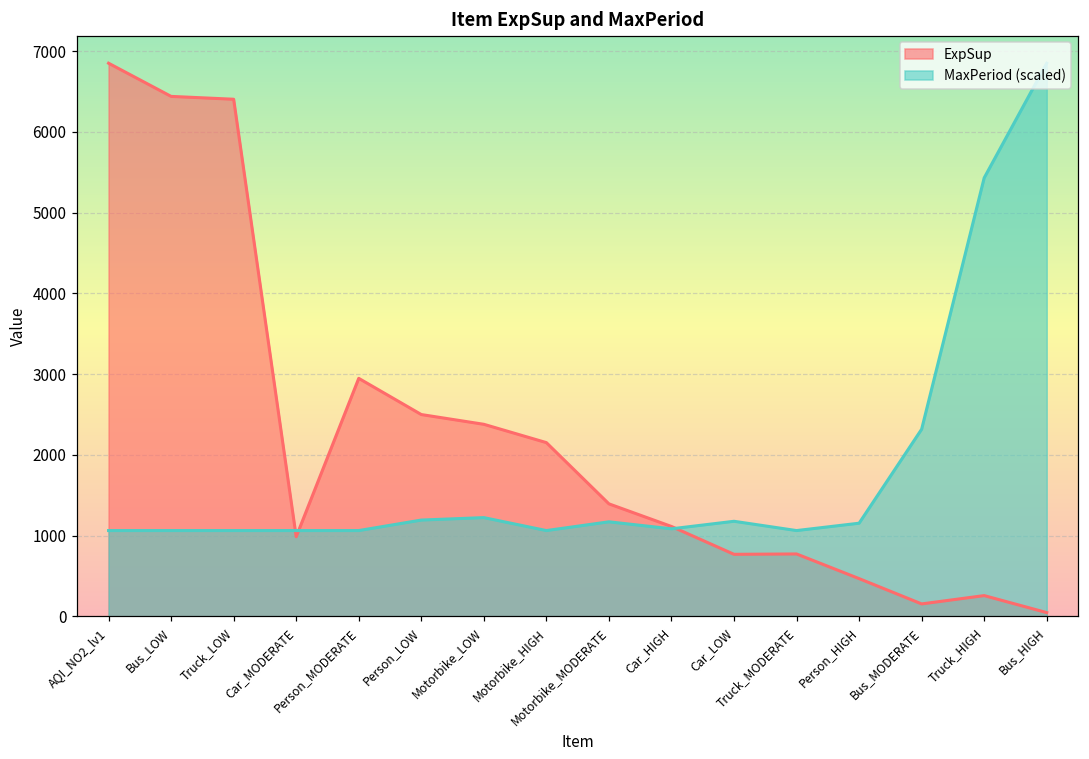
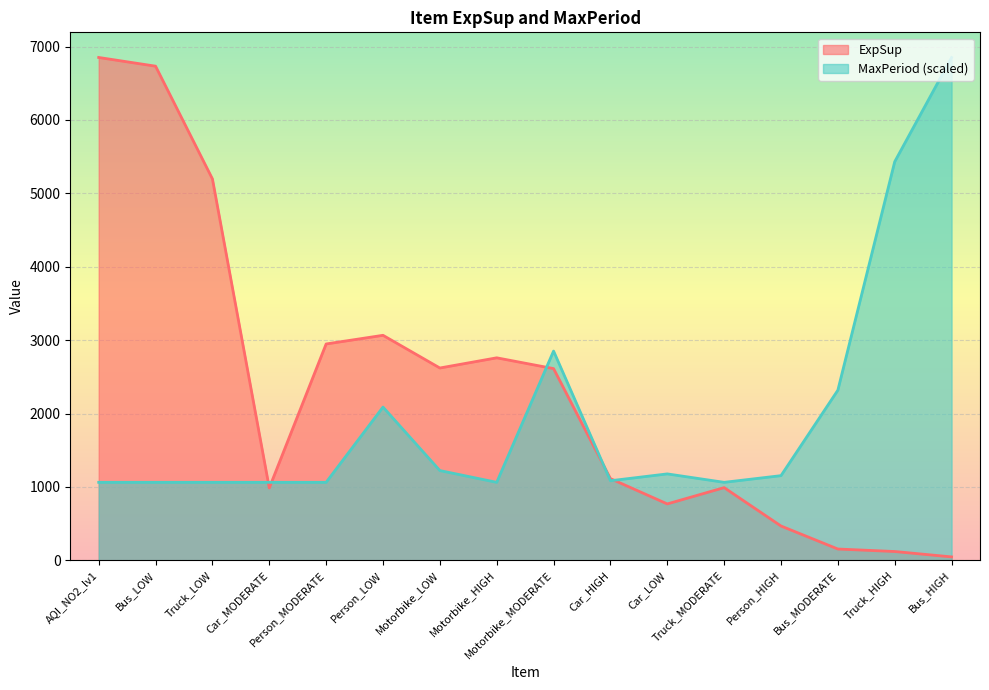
ExpSup, Bus_LOW: 6400 -> 6700
ExpSup, Truck_LOW: 6400 -> 5200
ExpSup, Person_LOW: 2500 -> 3100
MaxPeriod (scaled), Person_LOW: 1200 -> 2100
ExpSup, Motorbike_LOW: 2400 -> 2600
ExpSup, Motorbike_HIGH: 2200 -> 2800
ExpSup, Motorbike_MODERATE: 1400 -> 2600
MaxPeriod (scaled), Motorbike_MODERATE: 1200 -> 2900
ExpSup, Truck_MODERATE: 800 -> 1000
ExpSup, Truck_HIGH: 300 -> 100
